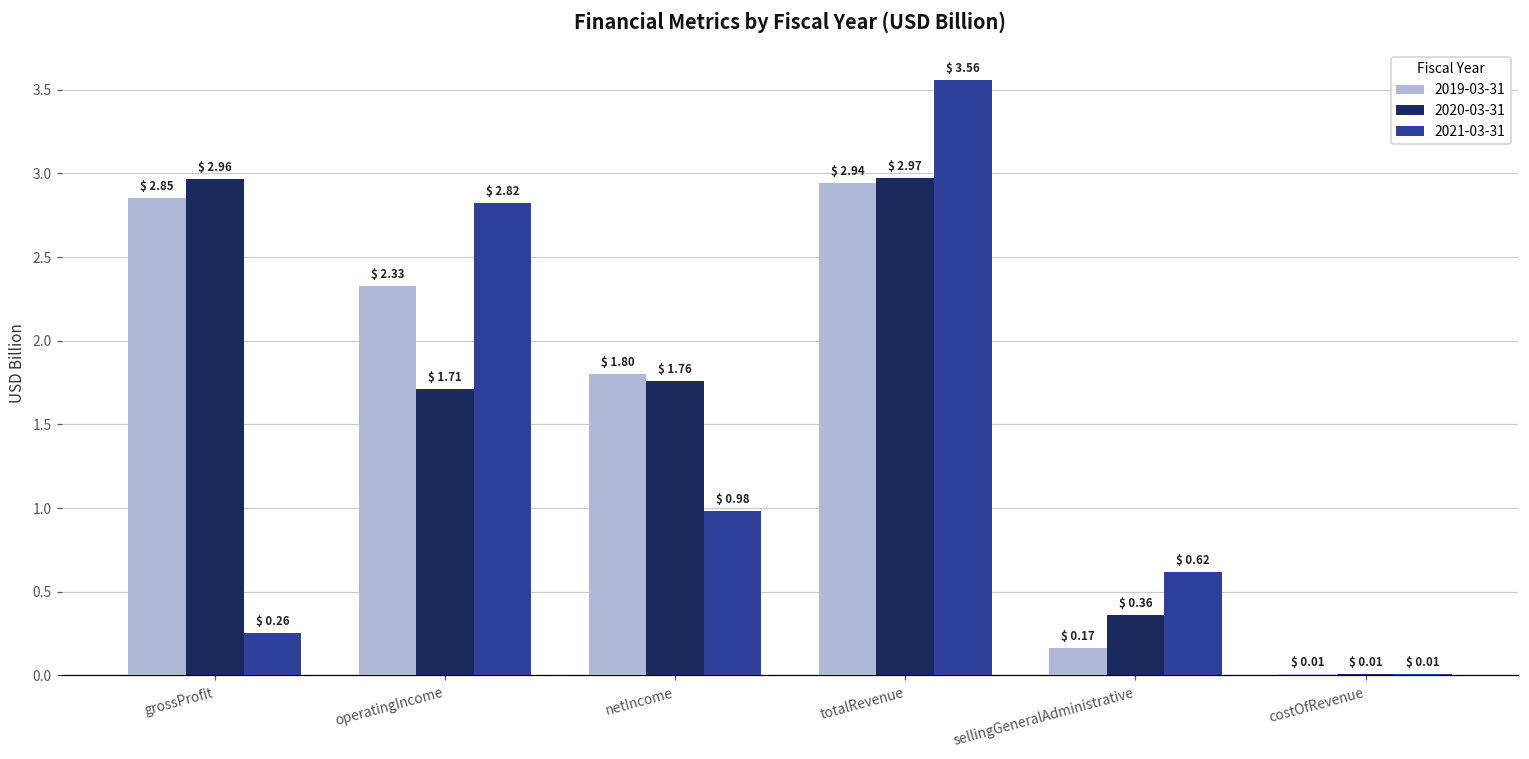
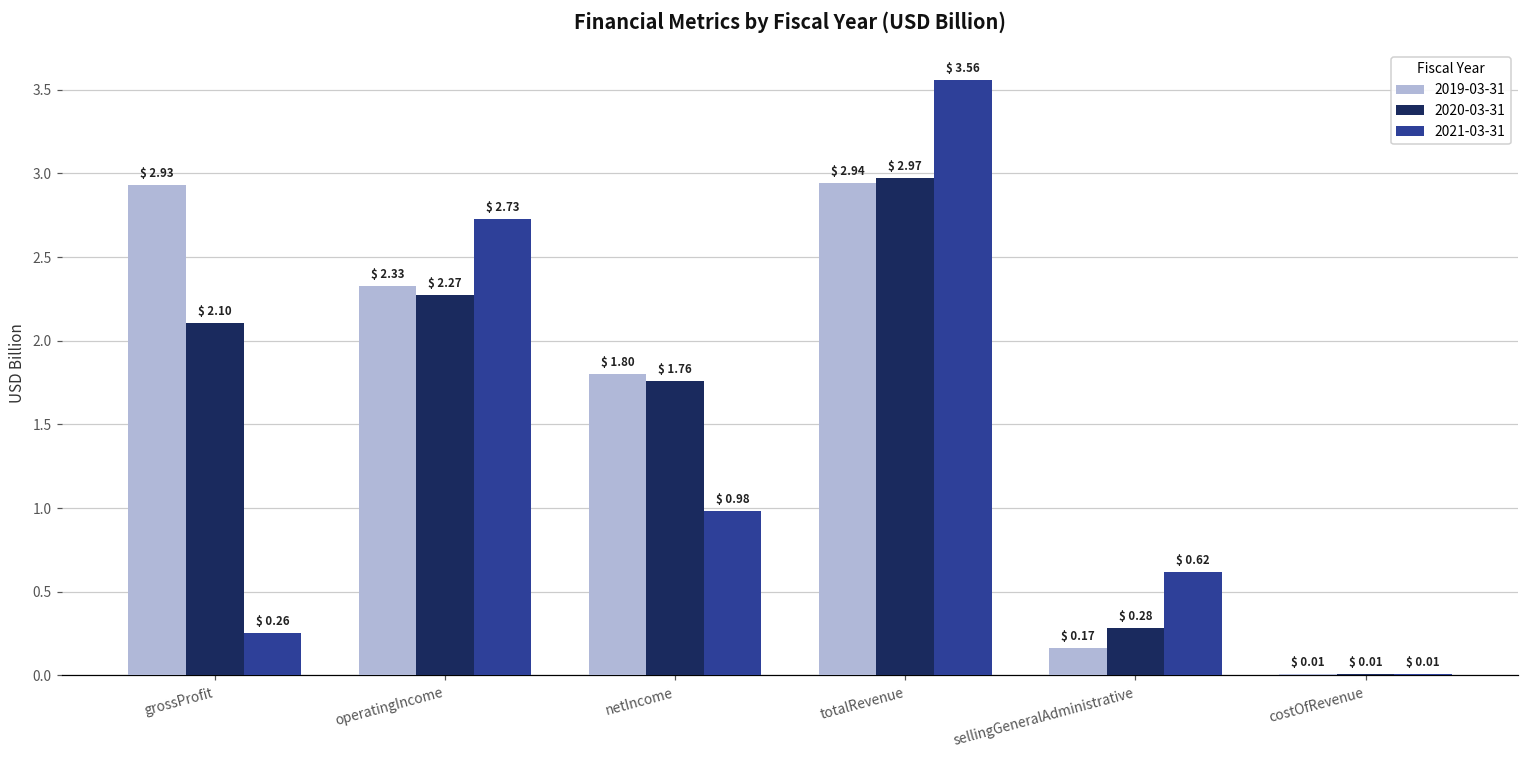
2019-03-31, grossProfit: 2.85 -> 2.93
2020-03-31, grossProfit: 2.96 -> 2.10
2020-03-31, operatingIncome: 1.71 -> 2.27
2021-03-31, operatingIncome: 2.82 -> 2.73
2020-03-31, sellingGeneralAdministrative: 0.36 -> 0.28
